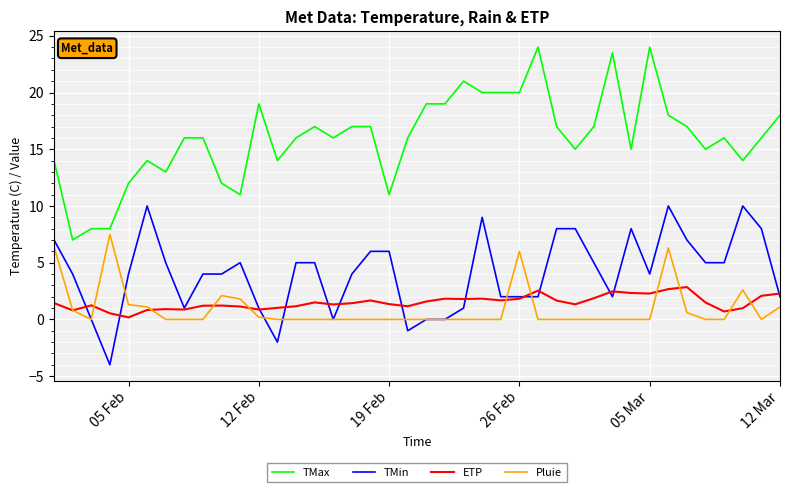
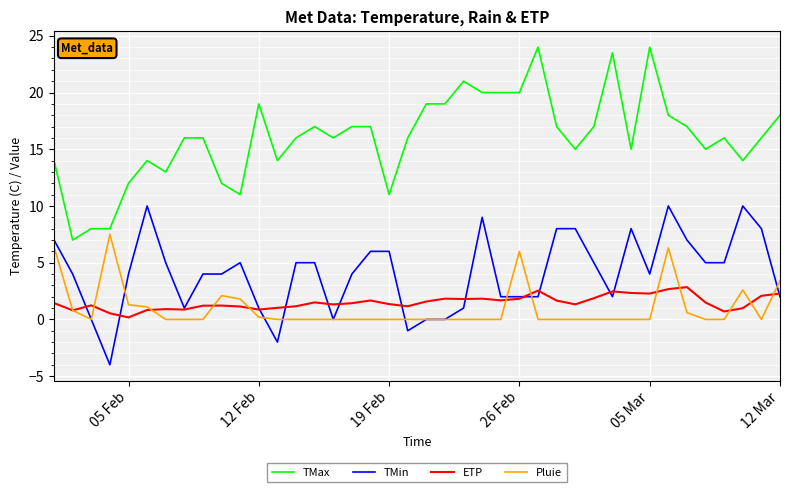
Pluie, 12 Mar: 1.1 -> 3.4
